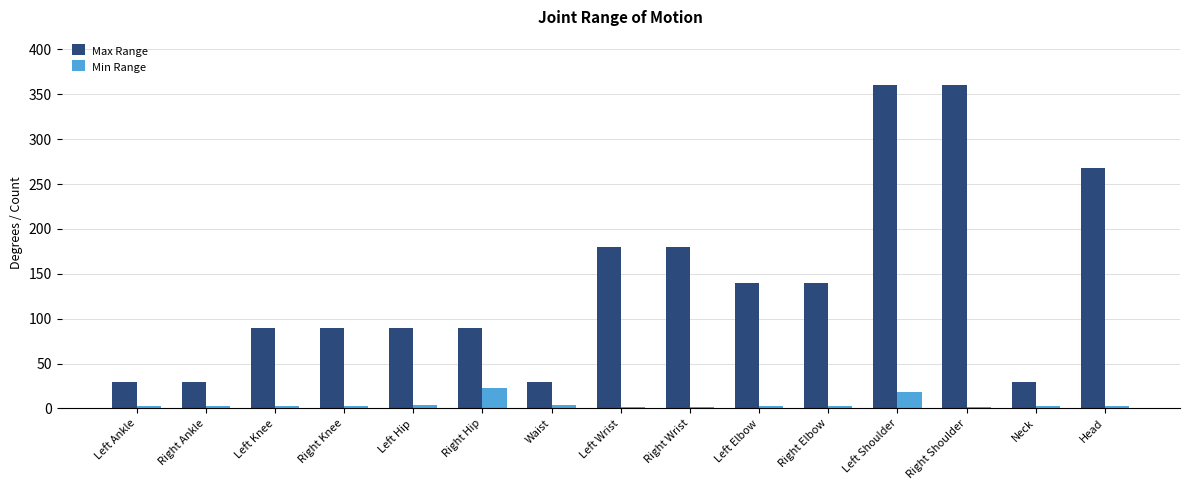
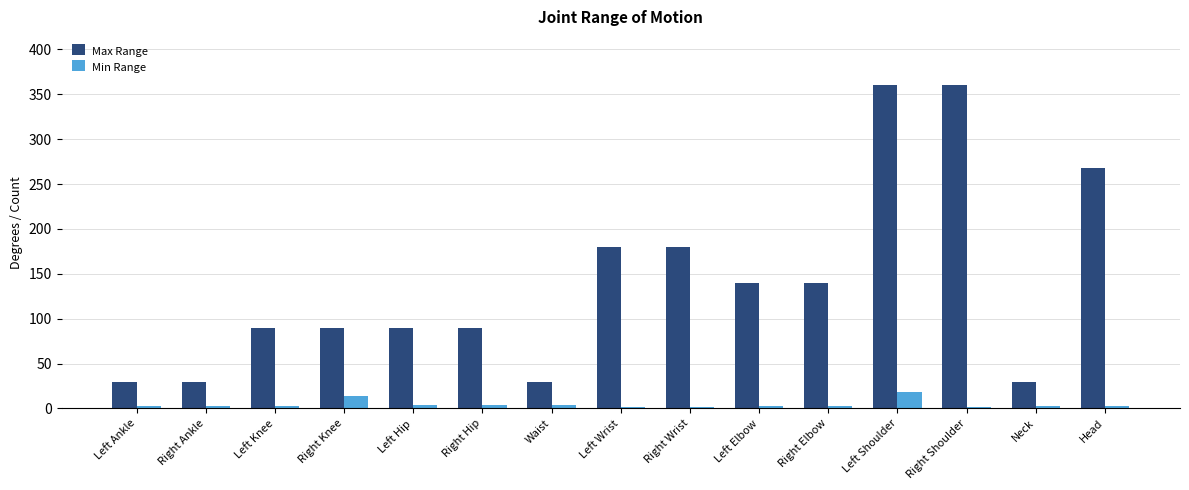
Min Range, Right Knee: 0 -> 10
Min Range, Right Hip: 20 -> 0
